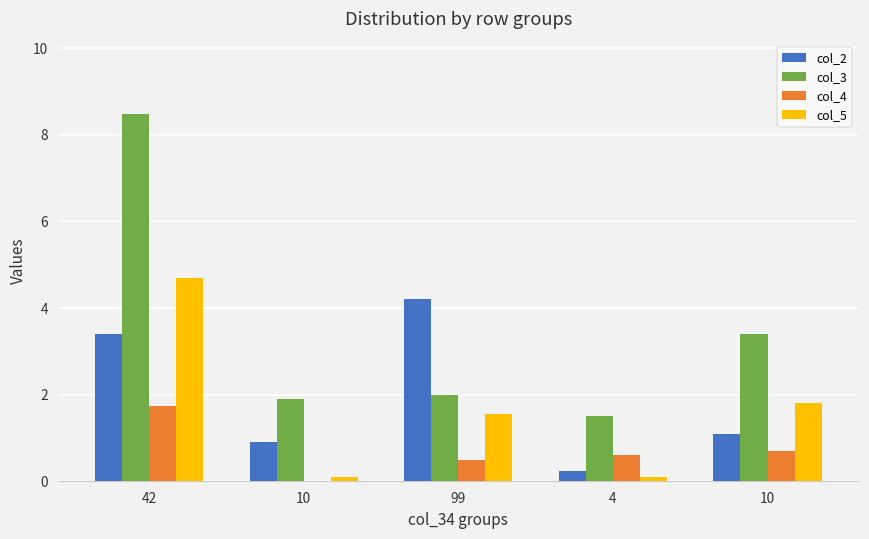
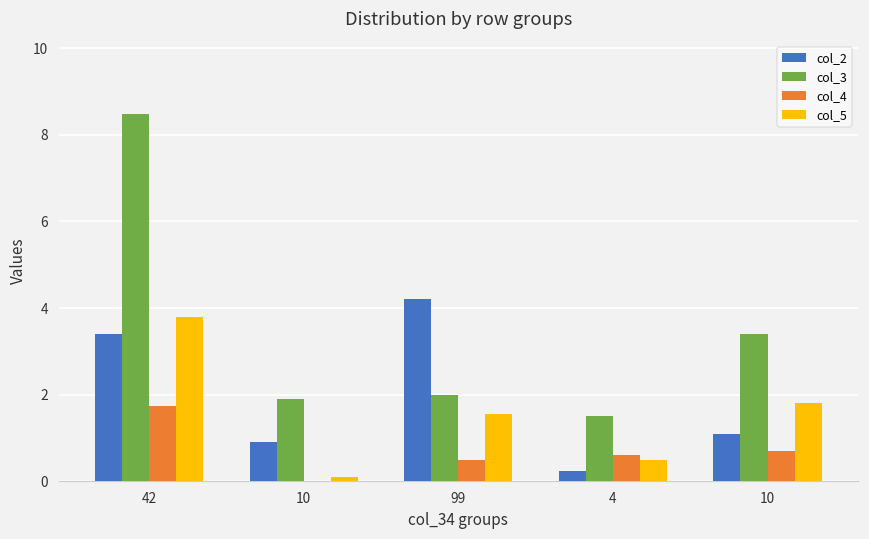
col_5, 42: 4.7 -> 3.8
col_5, 4: 0.1 -> 0.5
